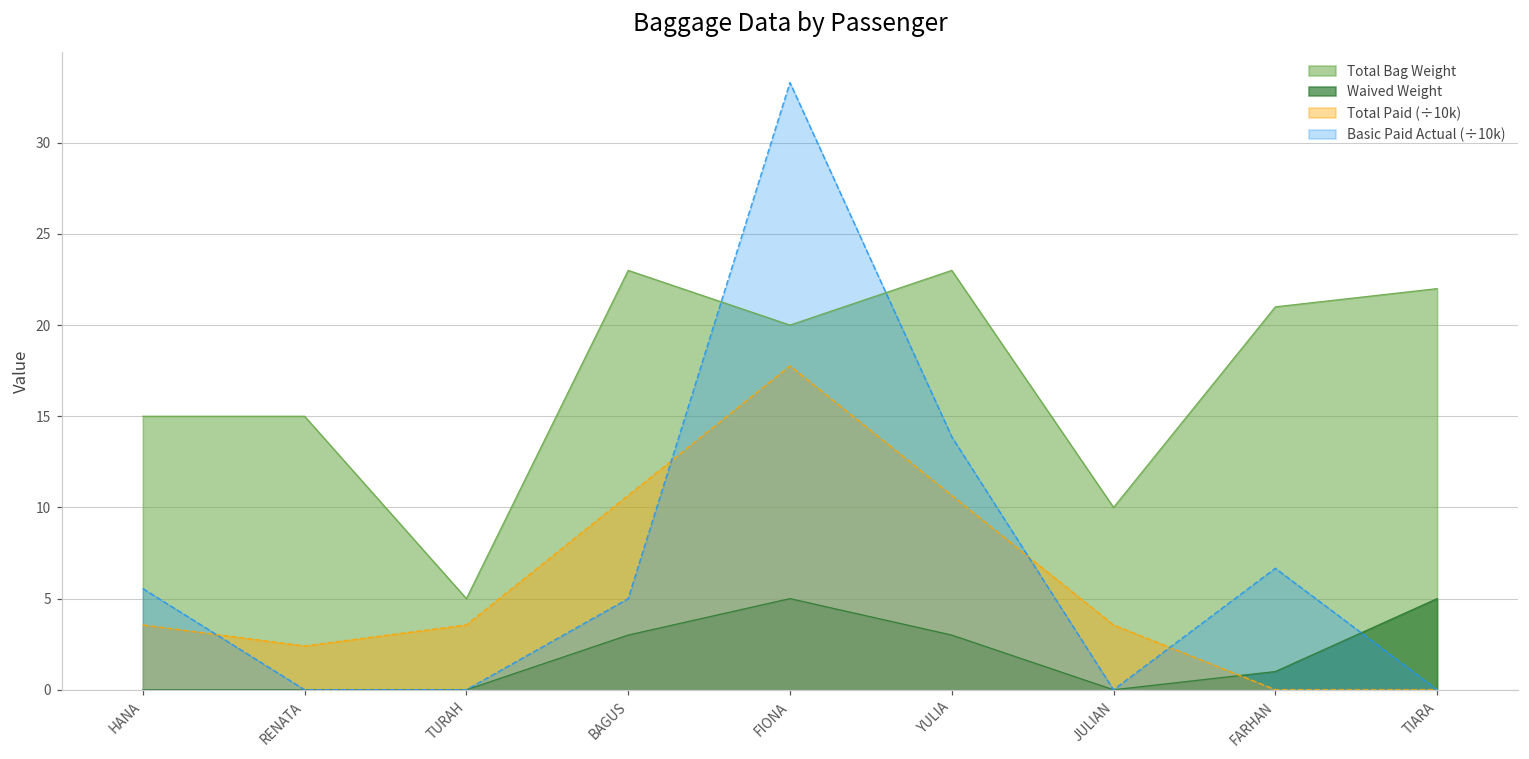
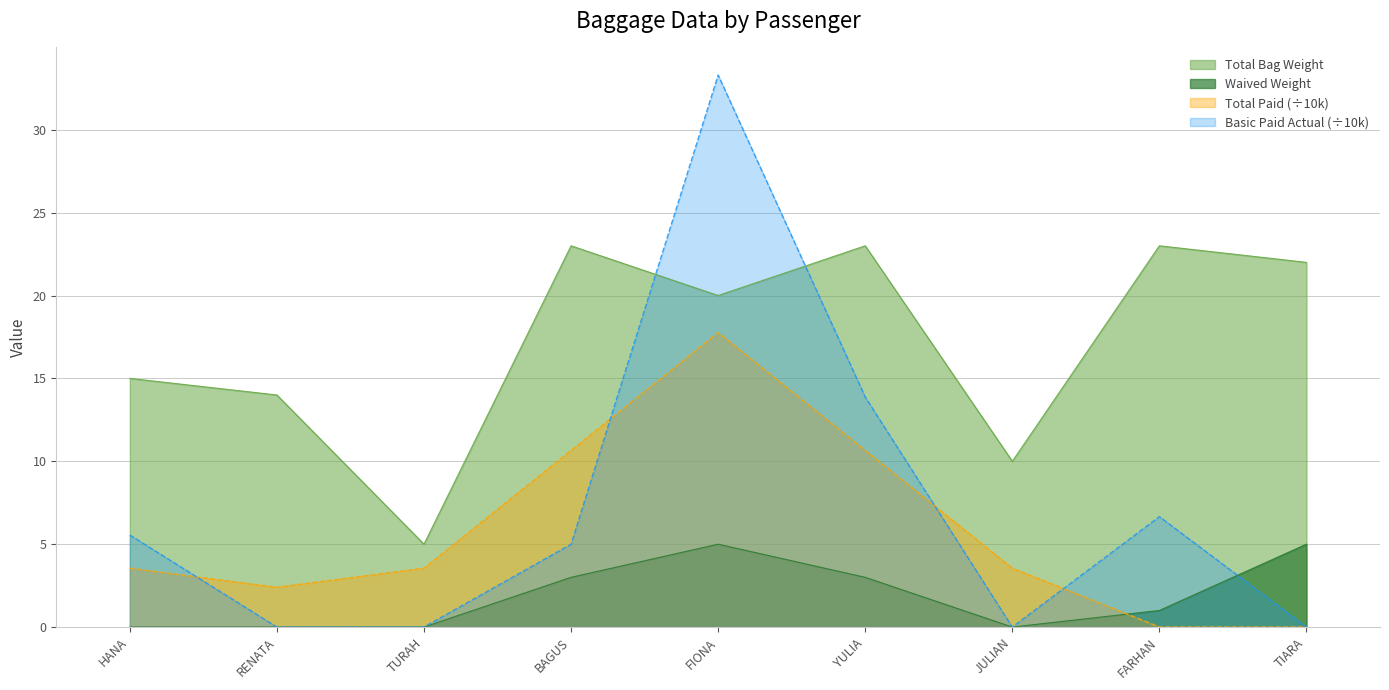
Total Bag Weight, RENATA: 15 -> 14
Total Bag Weight, FARHAN: 21 -> 23
